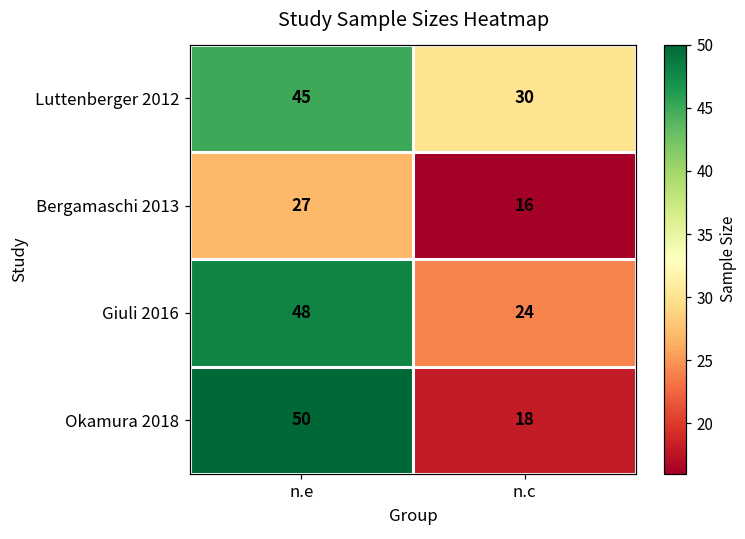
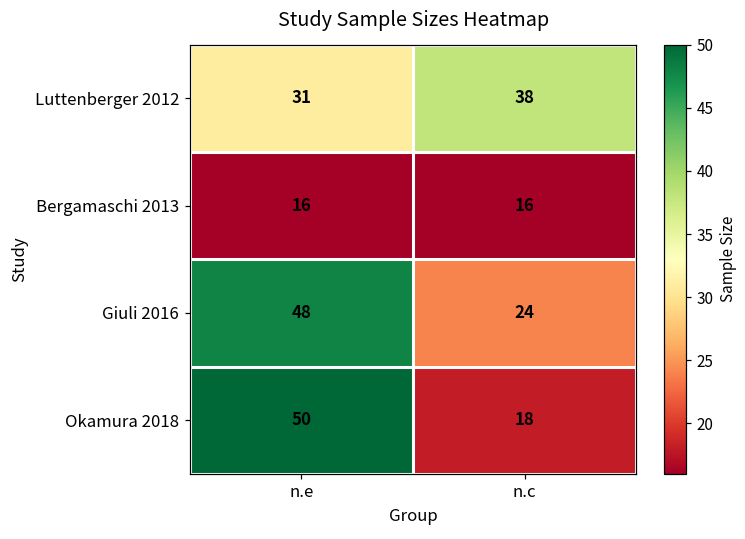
Luttenberger 2012, n.e: 45 -> 31
Luttenberger 2012, n.c: 30 -> 38
Bergamaschi 2013, n.e: 27 -> 16
